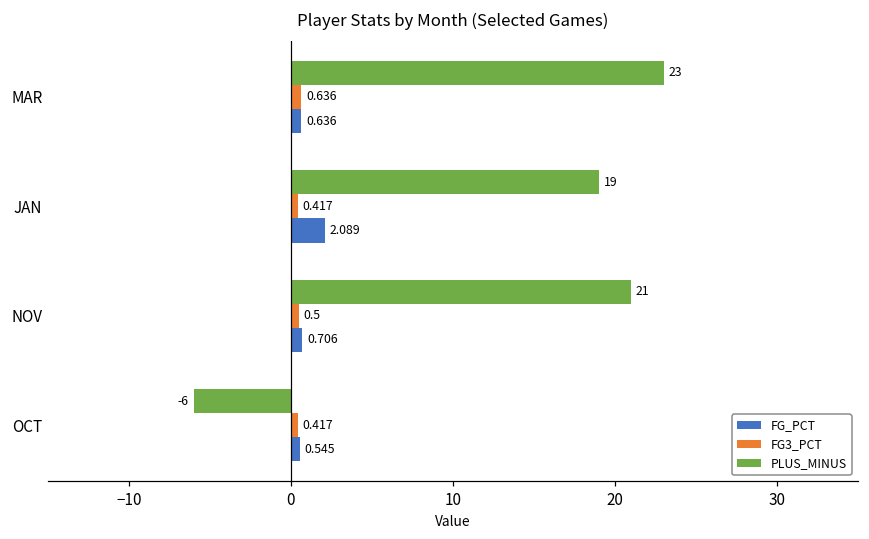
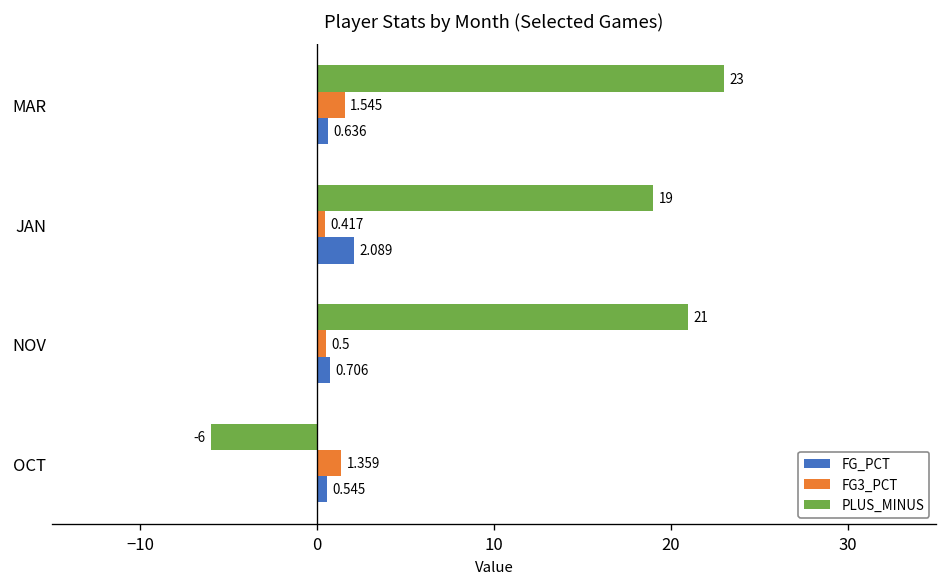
FG3_PCT, MAR: 0.636 -> 1.545
FG3_PCT, OCT: 0.417 -> 1.359
